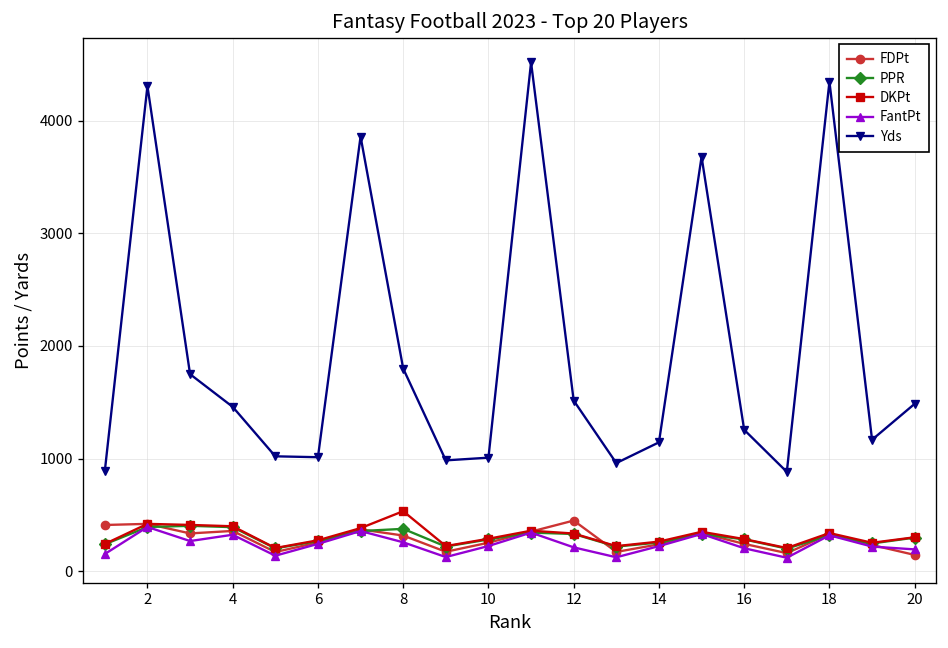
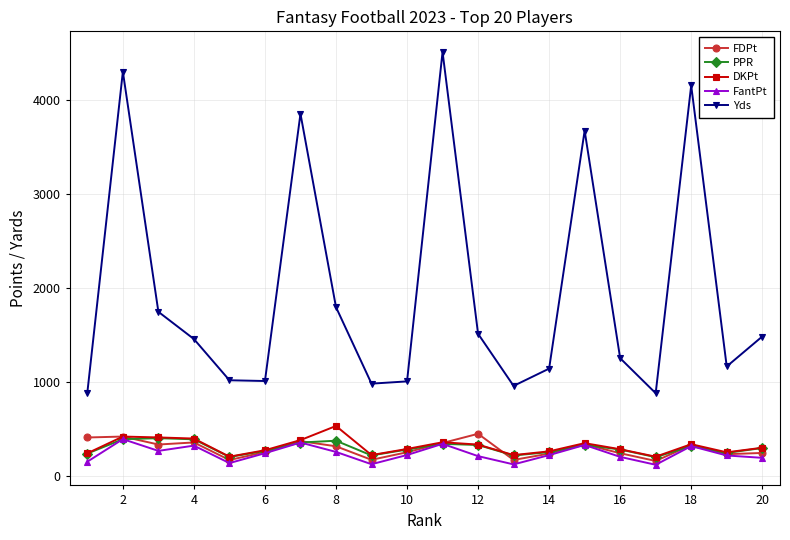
Yds, 18: 4300 -> 4200
FDPt, 20: 100 -> 200
